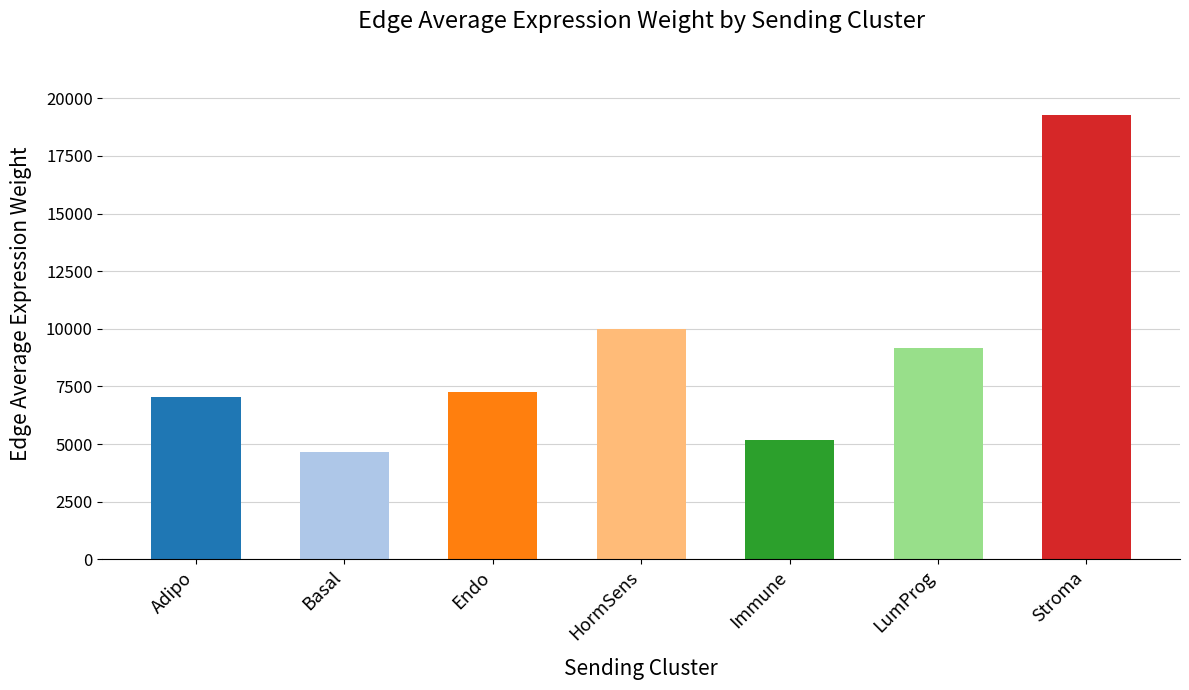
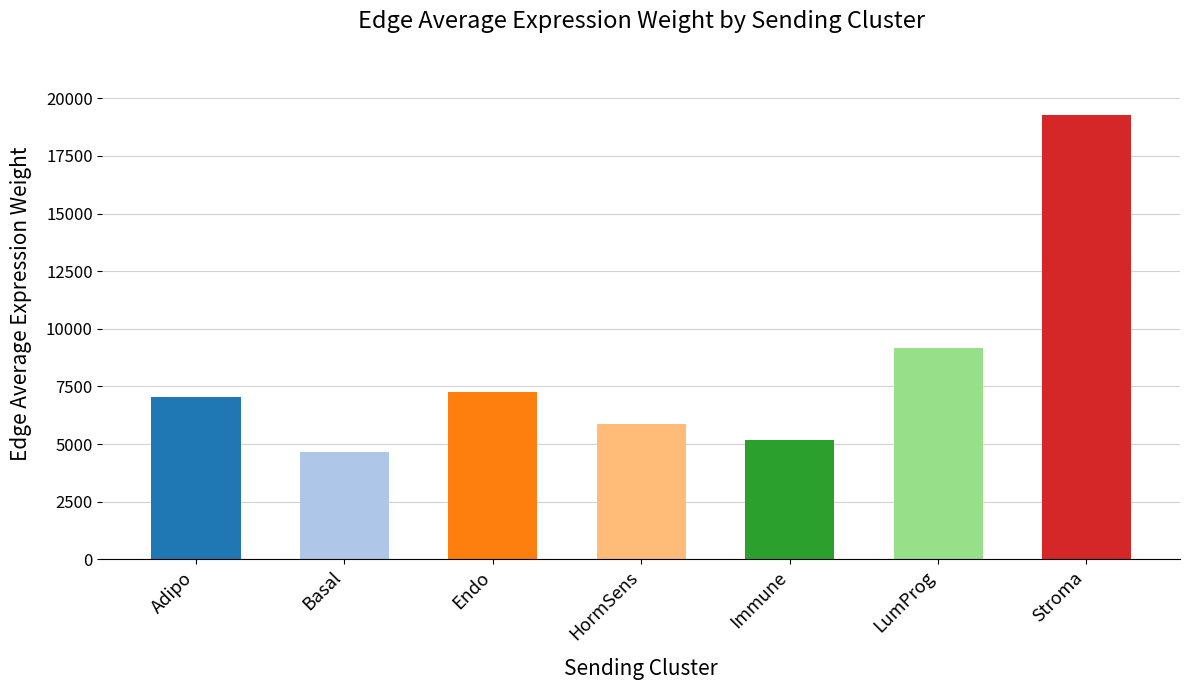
HormSens: 10000 -> 5900
